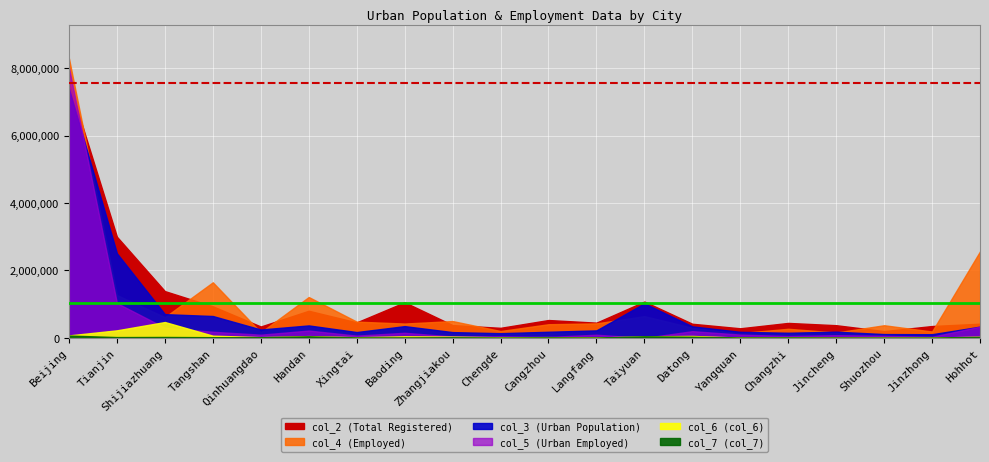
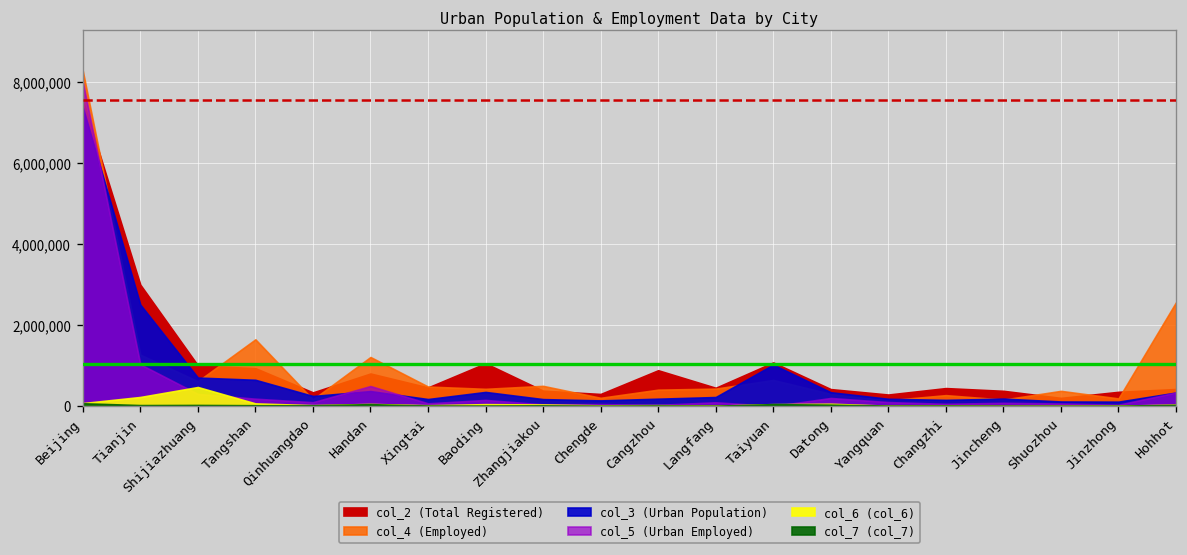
col_2 (Total Registered), Shijiazhuang: 1,400,000 -> 1,000,000
col_5 (Urban Employed), Handan: 200,000 -> 500,000
col_2 (Total Registered), Cangzhou: 500,000 -> 900,000
